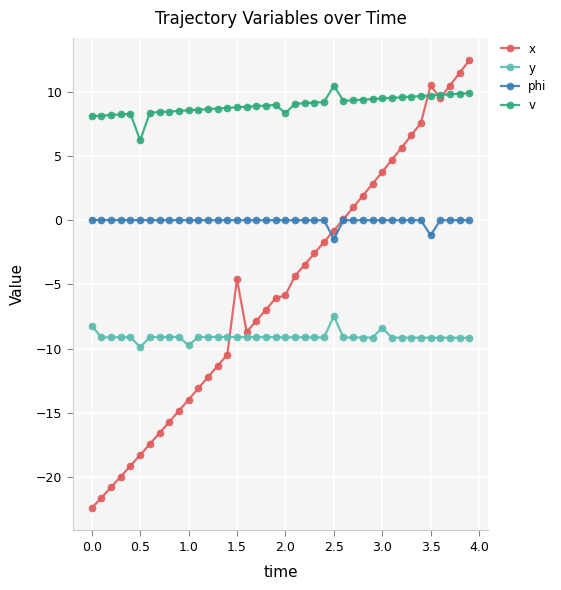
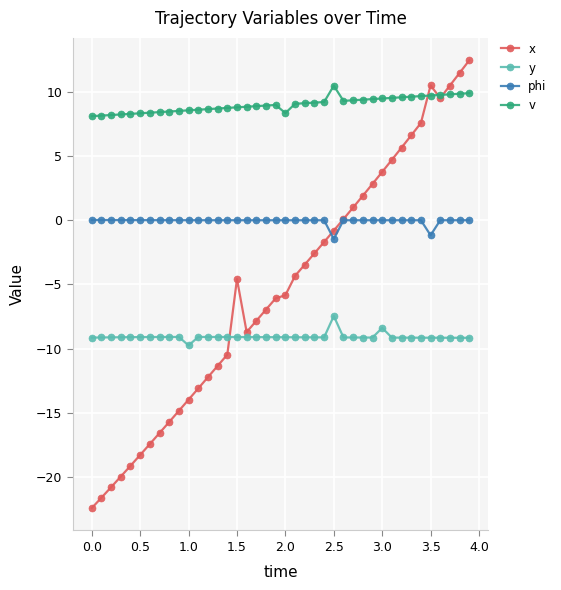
y, 0.0: -8.2 -> -9.1
y, 0.5: -9.9 -> -9.1
v, 0.5: 6.2 -> 8.3
